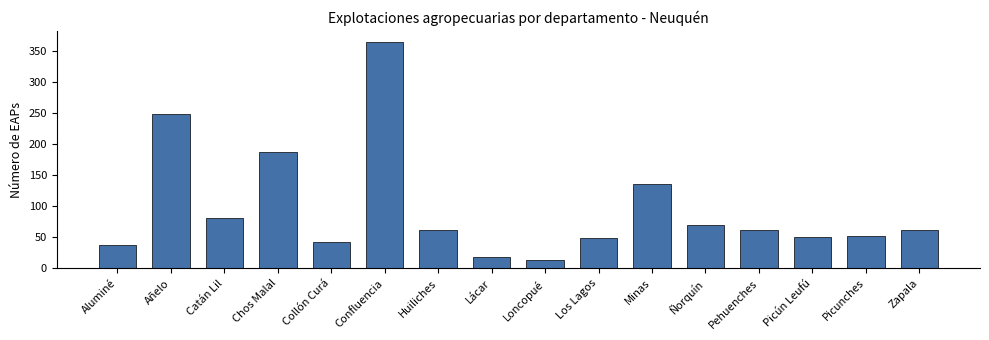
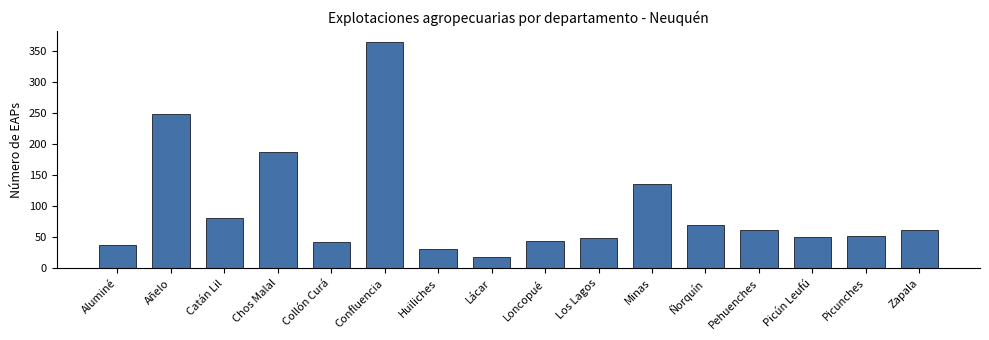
Huiliches: 60 -> 30
Loncopué: 10 -> 40
